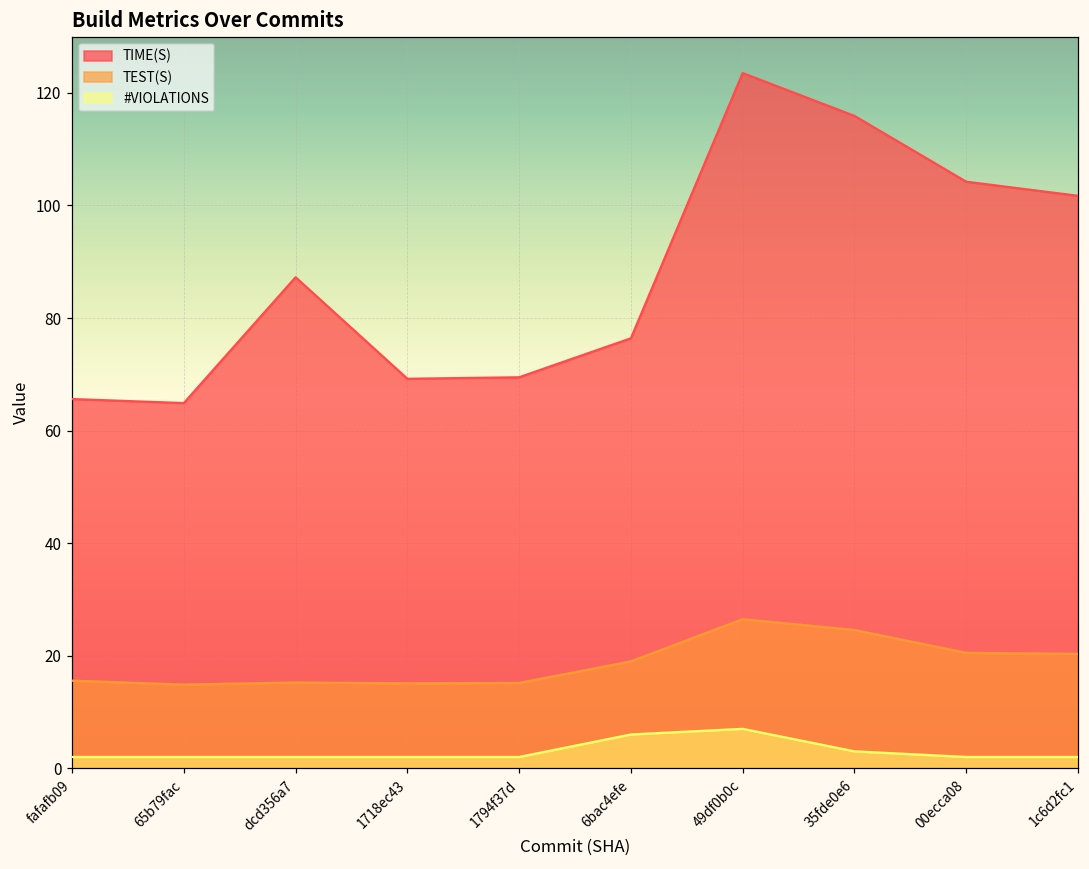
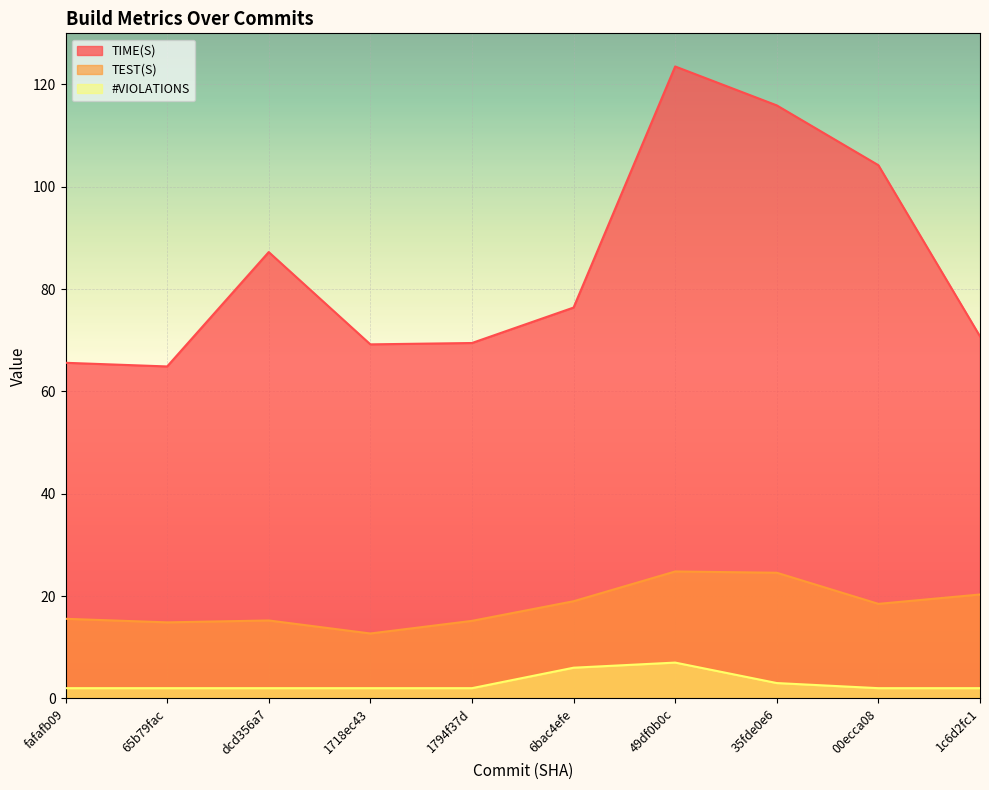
TEST(S), 1718ec43: 15 -> 13
TEST(S), 49df0b0c: 26 -> 25
TEST(S), 00ecca08: 21 -> 18
TIME(S), 1c6d2fc1: 102 -> 71
